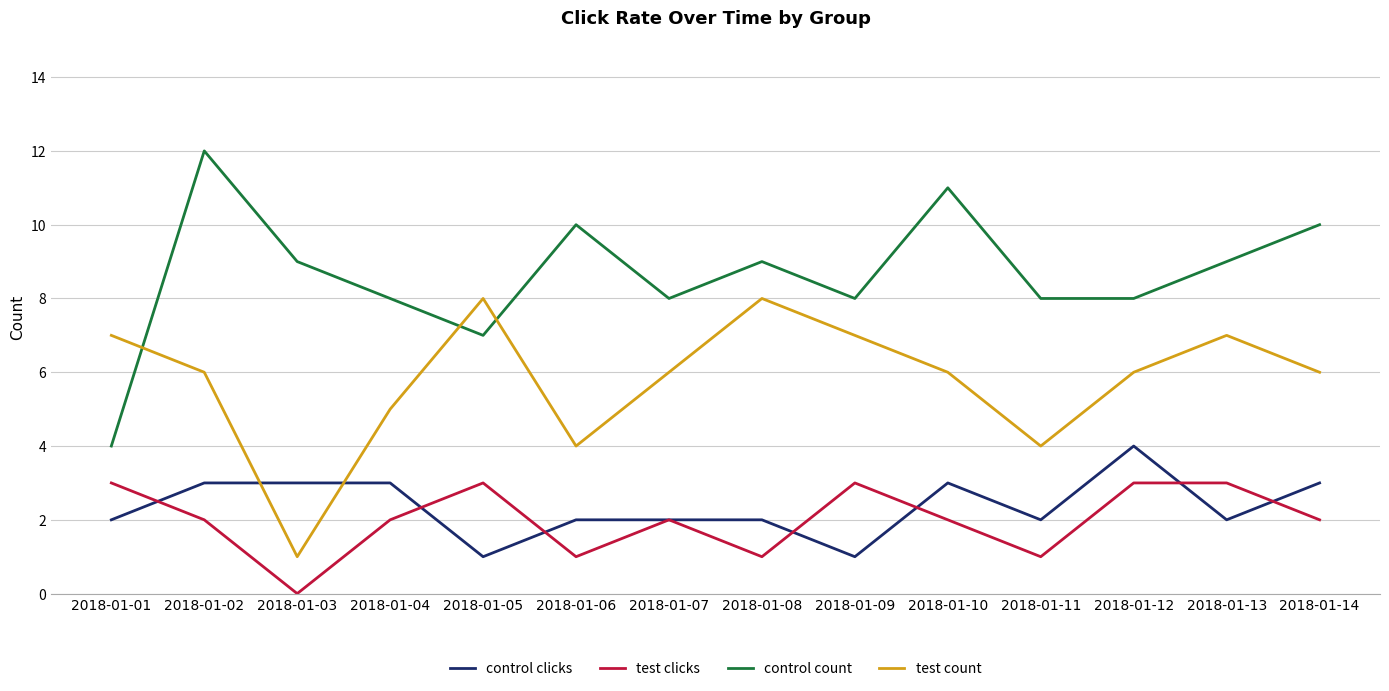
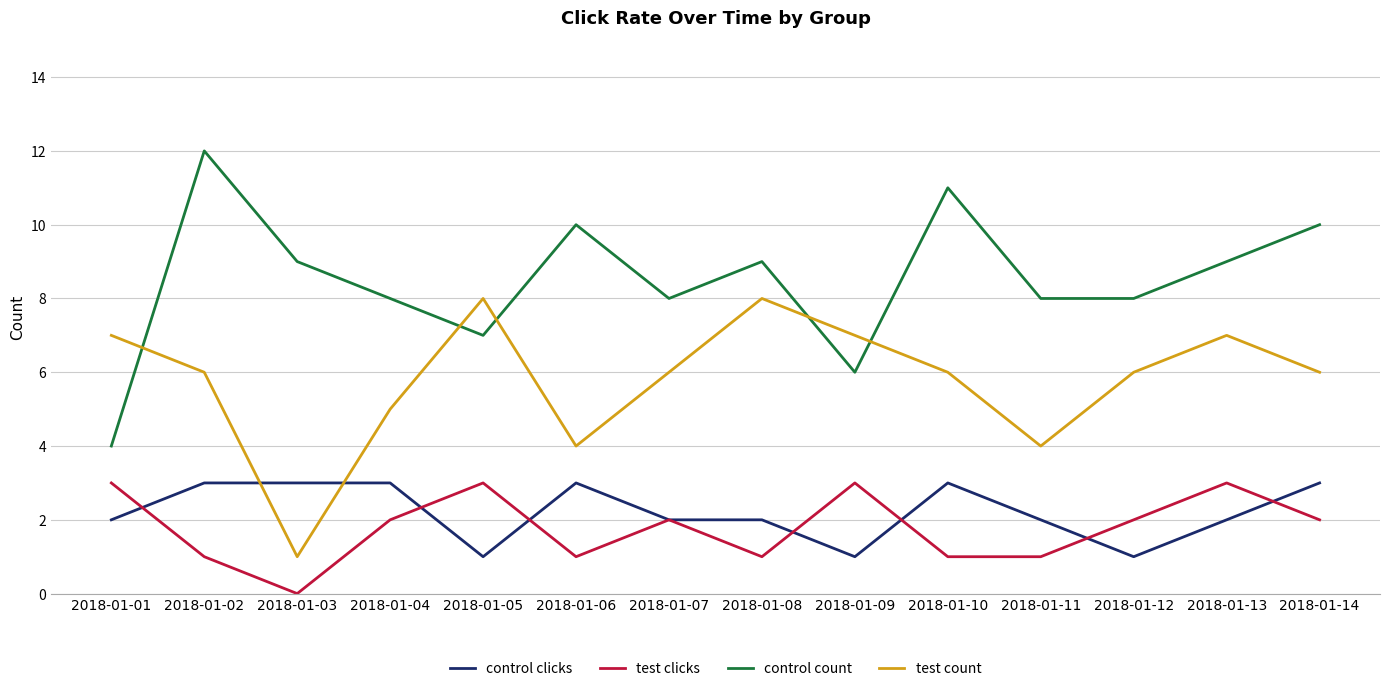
test clicks, 2018-01-02: 2 -> 1
control clicks, 2018-01-06: 2 -> 3
control count, 2018-01-09: 8 -> 6
test clicks, 2018-01-10: 2 -> 1
control clicks, 2018-01-12: 4 -> 1
test clicks, 2018-01-12: 3 -> 2
